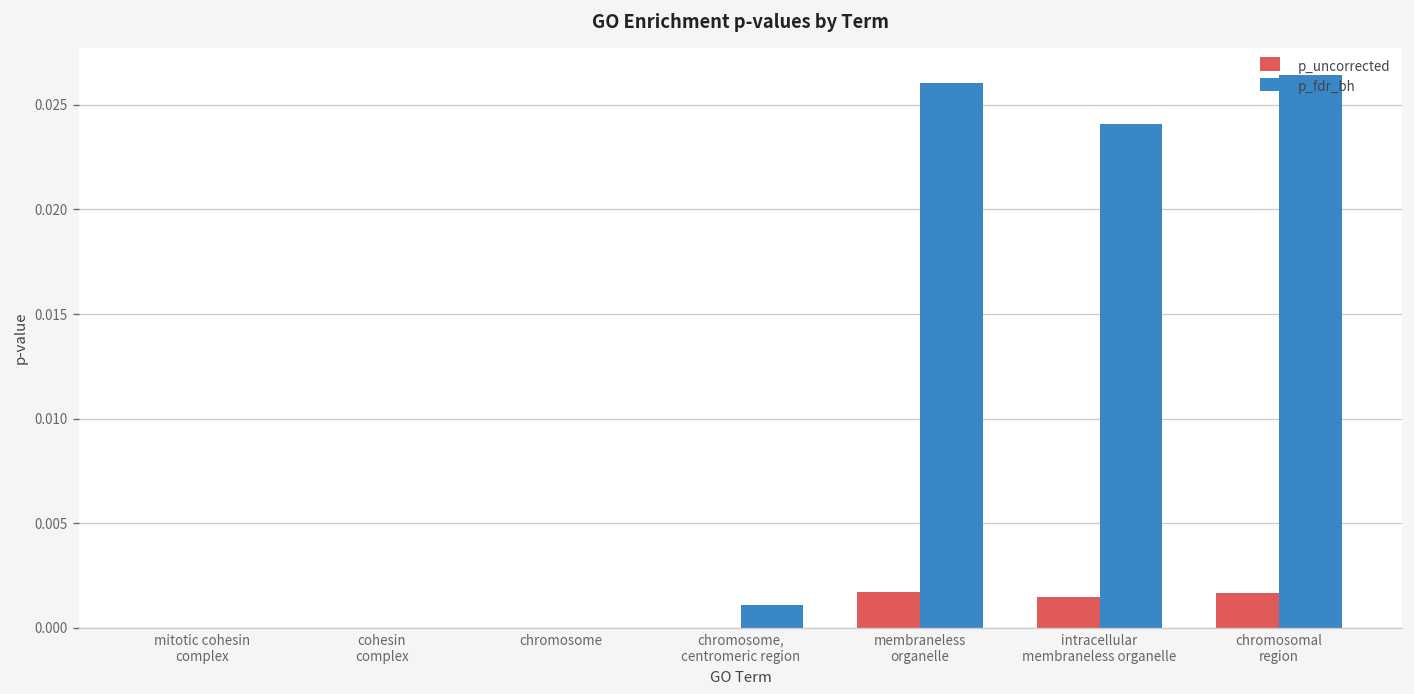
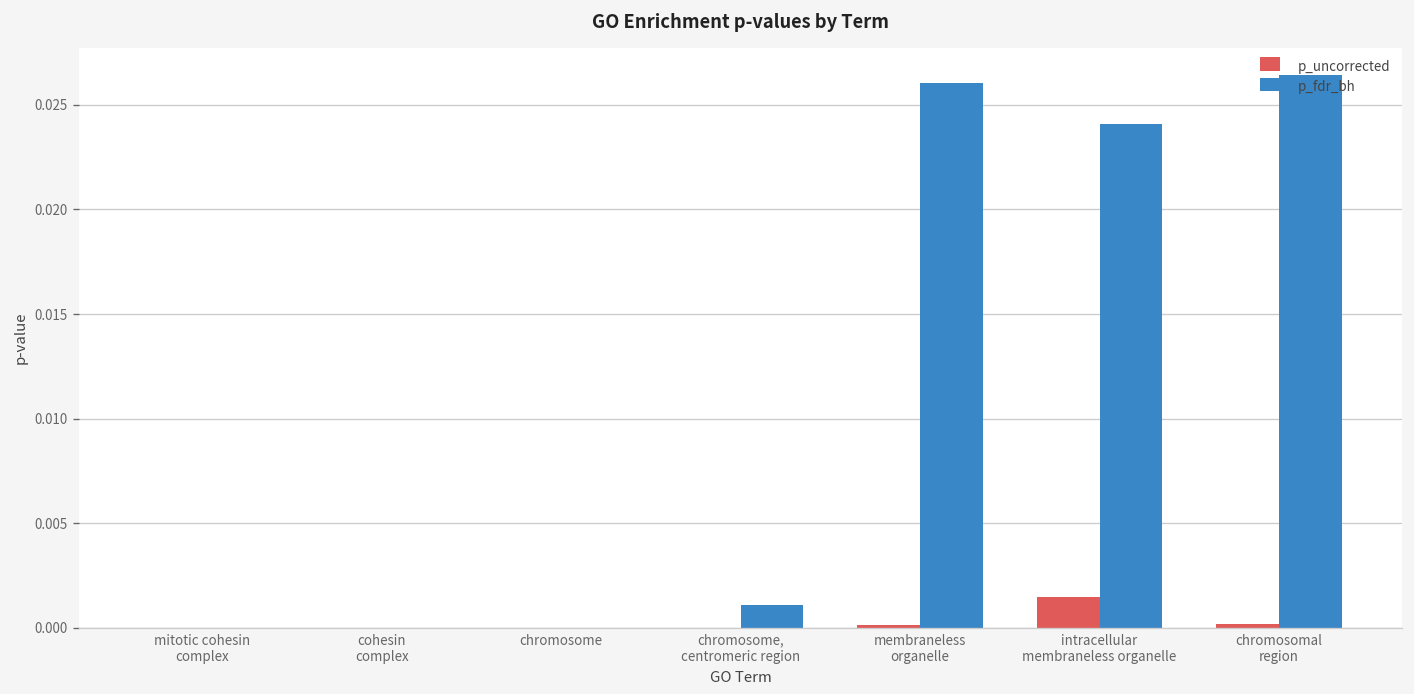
p_uncorrected, membraneless organelle: 0.0017 -> 0.0002
p_uncorrected, chromosomal region: 0.0017 -> 0.0002
